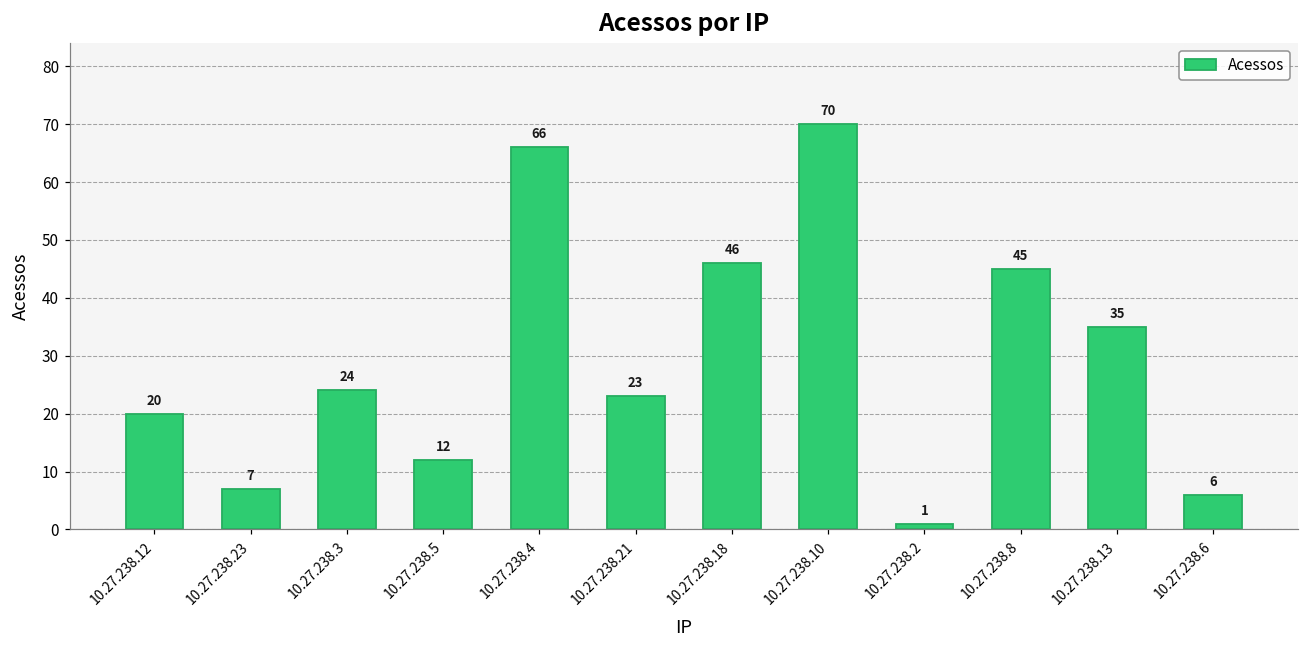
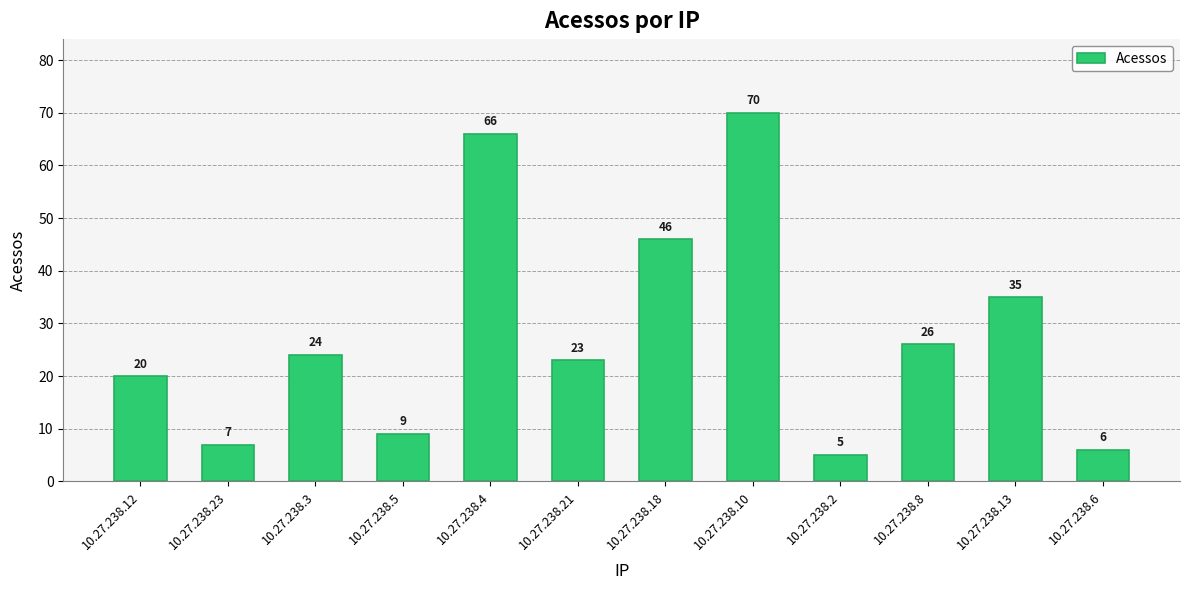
10.27.238.5: 12 -> 9
10.27.238.2: 1 -> 5
10.27.238.8: 45 -> 26
